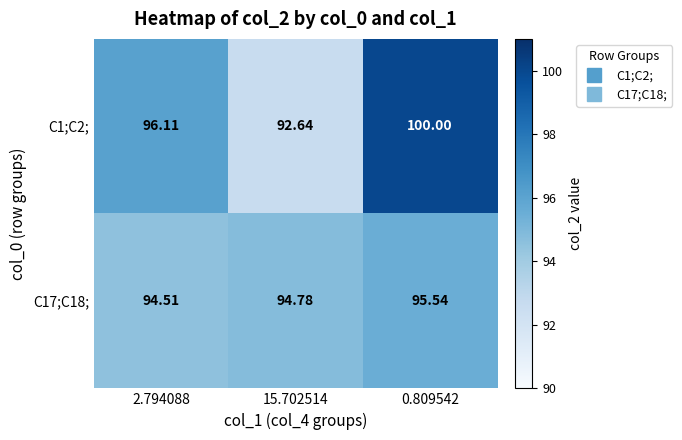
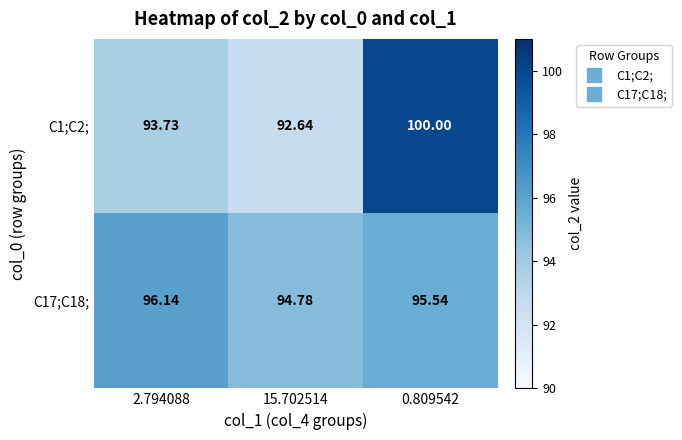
C1;C2;, 2.794088: 96.11 -> 93.73
C17;C18;, 2.794088: 94.51 -> 96.14
